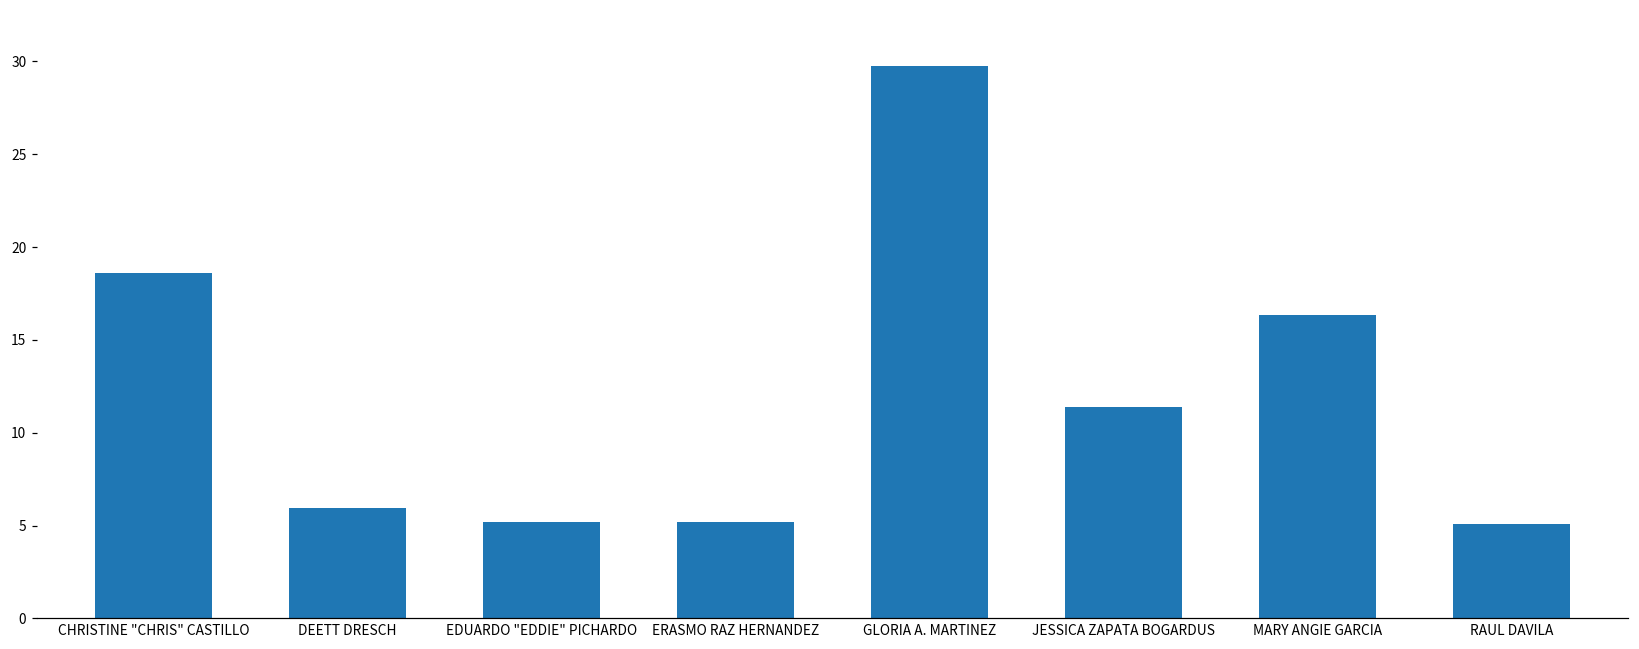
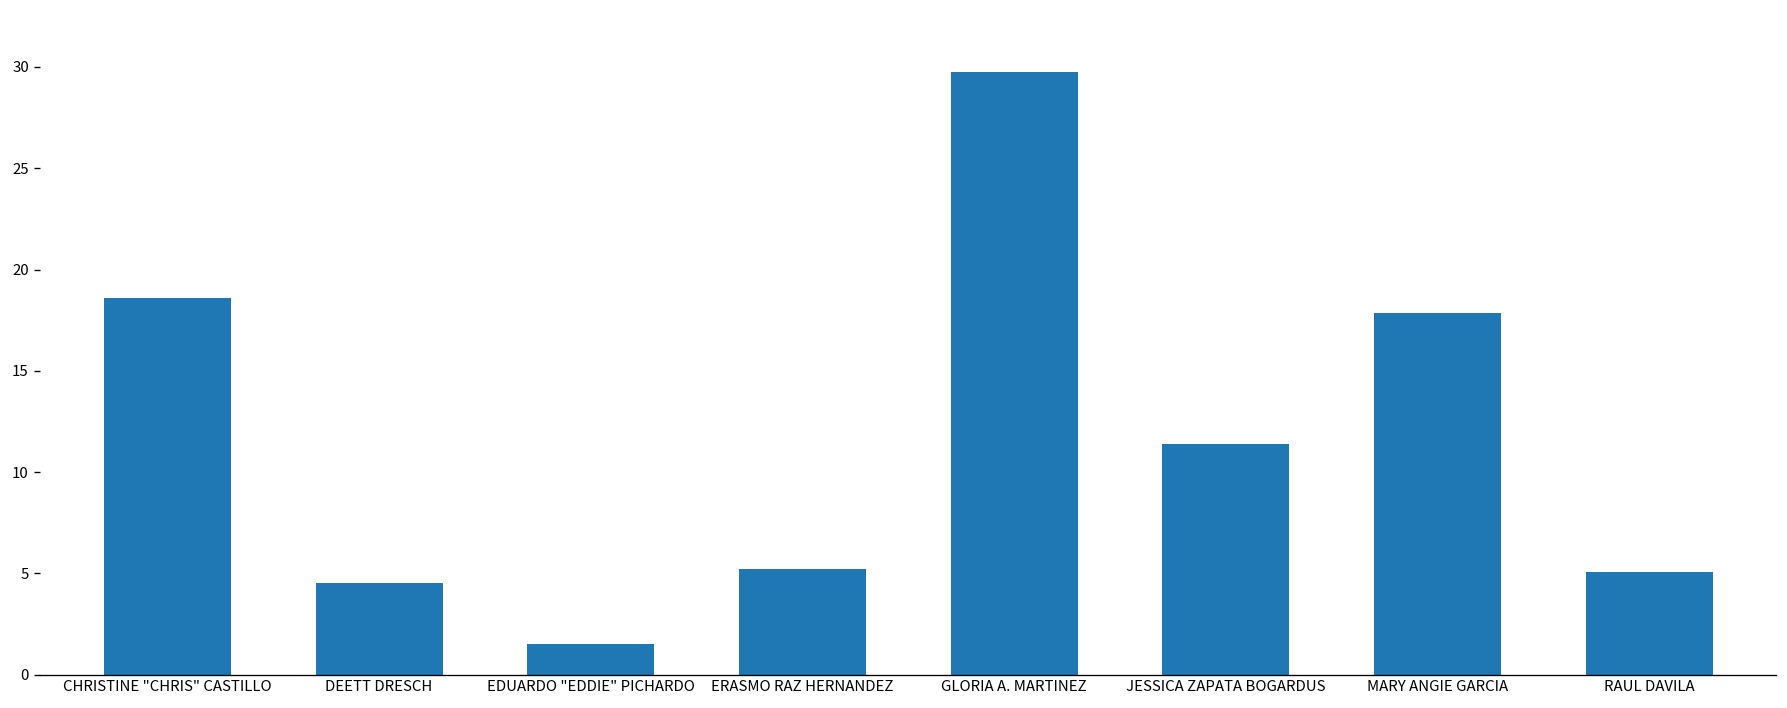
DEETT DRESCH: 6.0 -> 4.5
EDUARDO "EDDIE" PICHARDO: 5.2 -> 1.5
MARY ANGIE GARCIA: 16.4 -> 17.8
